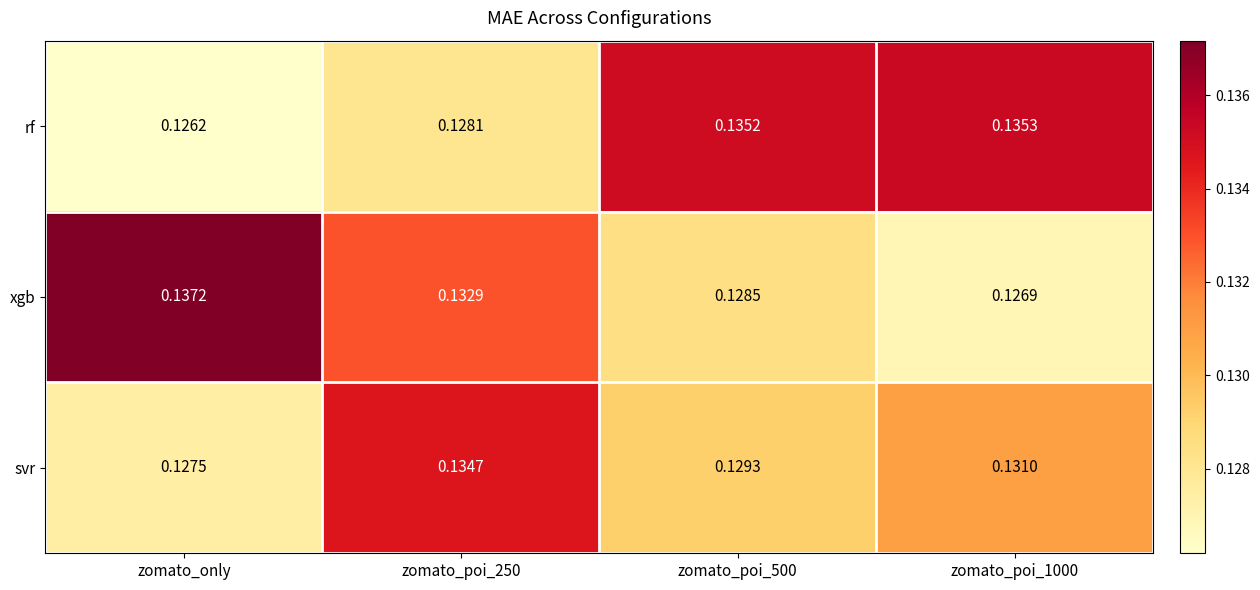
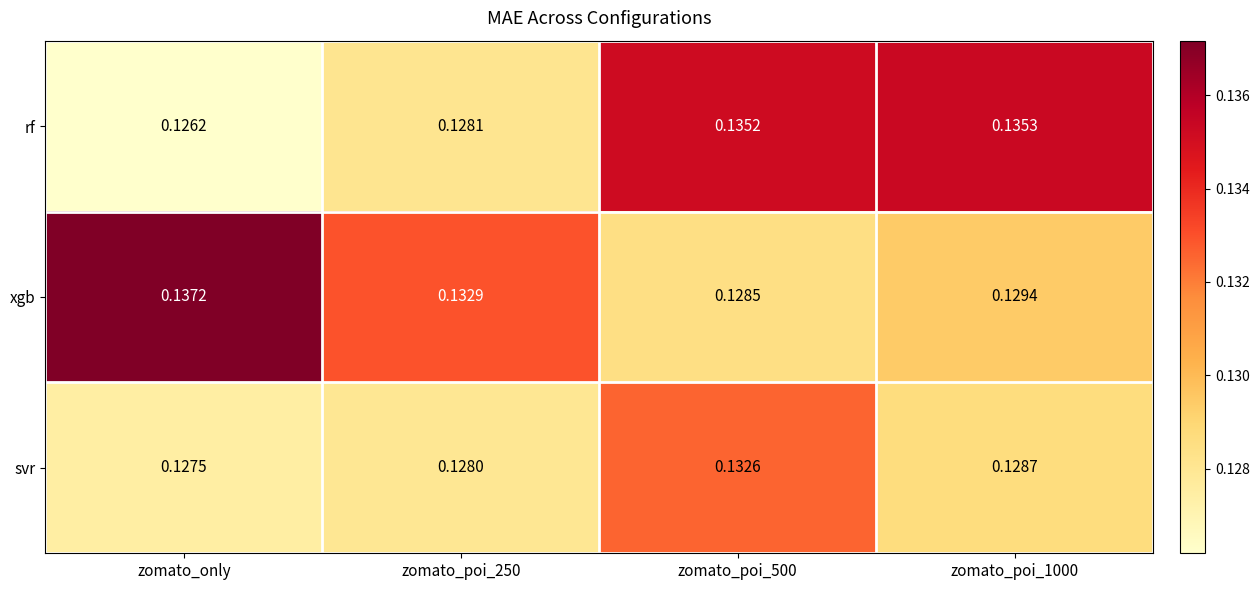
xgb, zomato_poi_1000: 0.1269 -> 0.1294
svr, zomato_poi_250: 0.1347 -> 0.1280
svr, zomato_poi_500: 0.1293 -> 0.1326
svr, zomato_poi_1000: 0.1310 -> 0.1287
